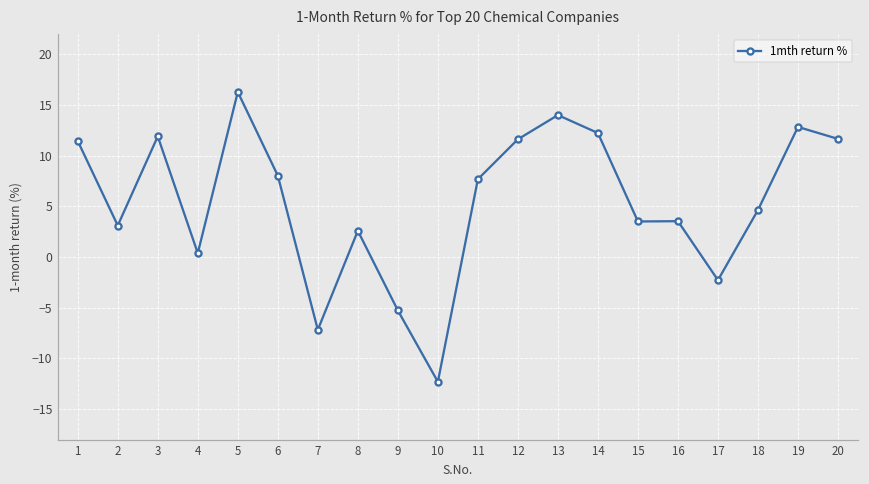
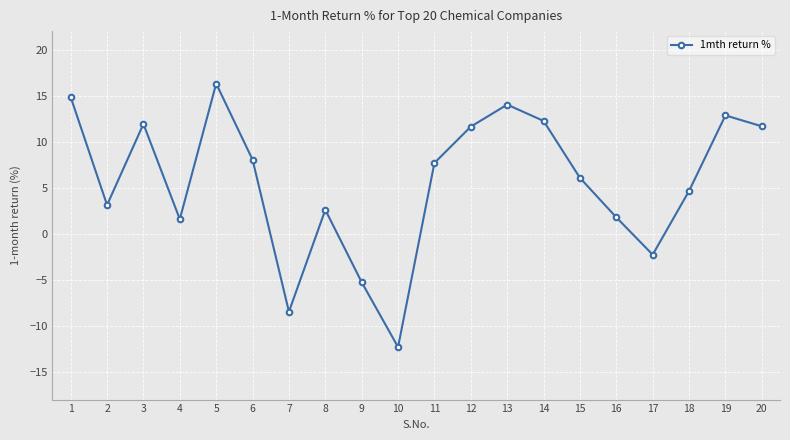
1: 11 -> 15
4: 0 -> 2
7: -7 -> -8
15: 4 -> 6
16: 4 -> 2
